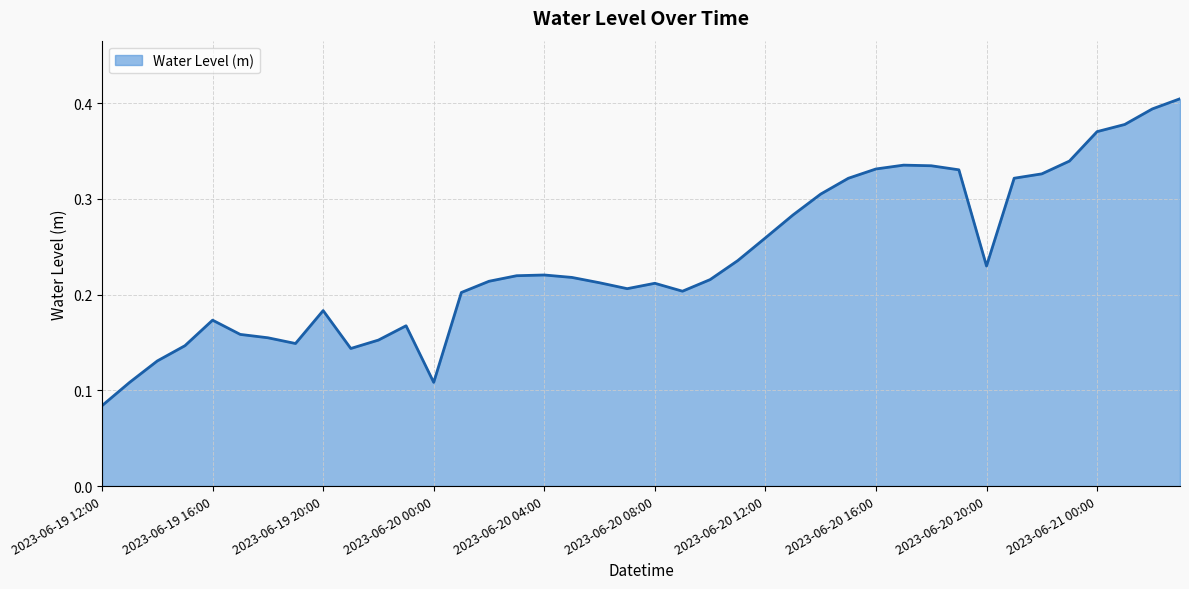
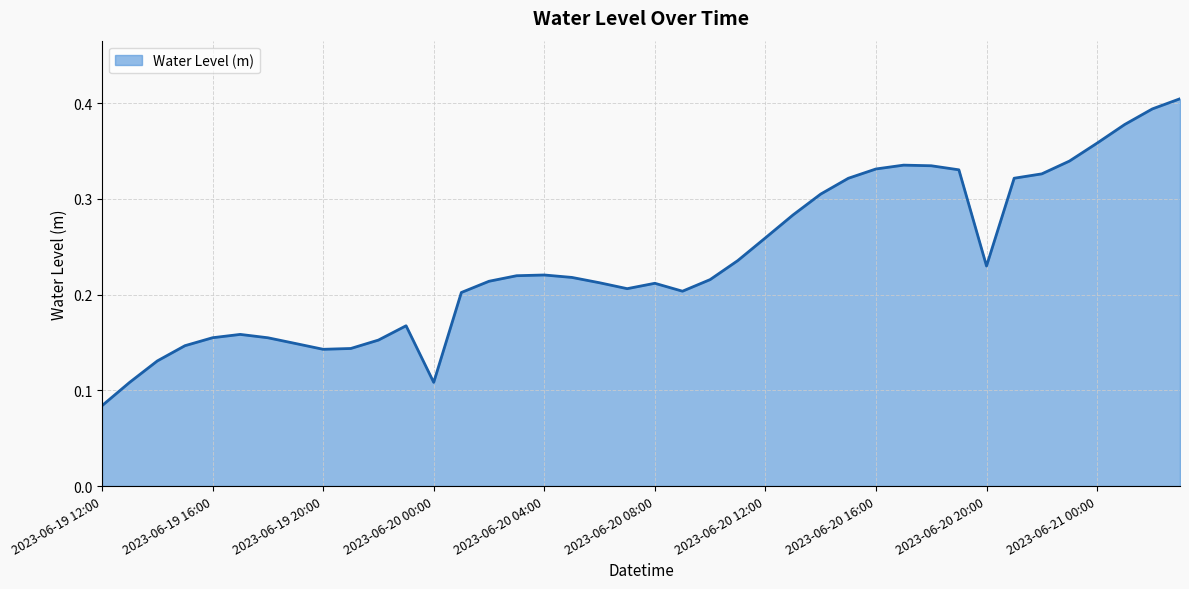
2023-06-19 16:00: 0.17 -> 0.15
2023-06-19 20:00: 0.18 -> 0.14
2023-06-21 00:00: 0.37 -> 0.36
